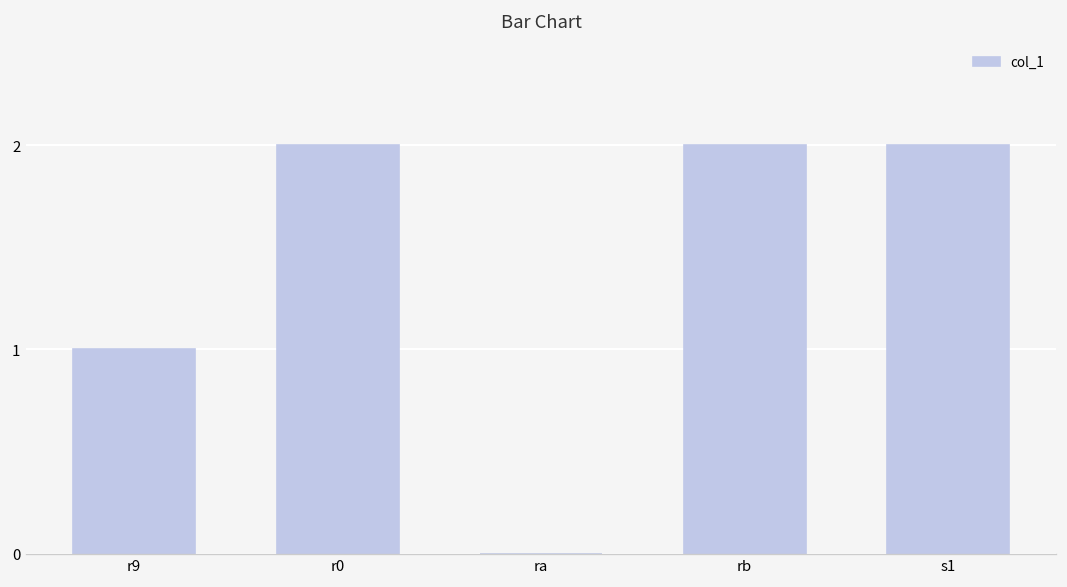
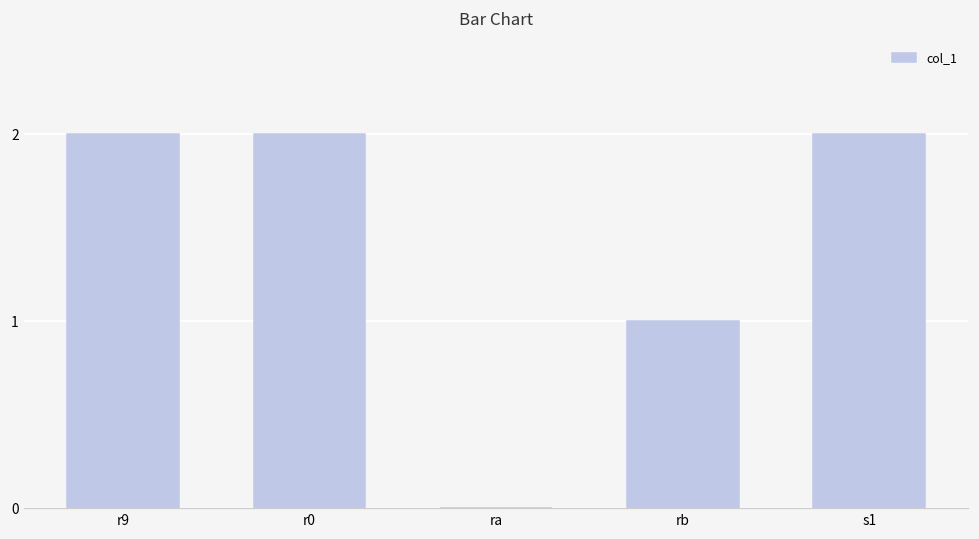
r9: 1 -> 2
rb: 2 -> 1
